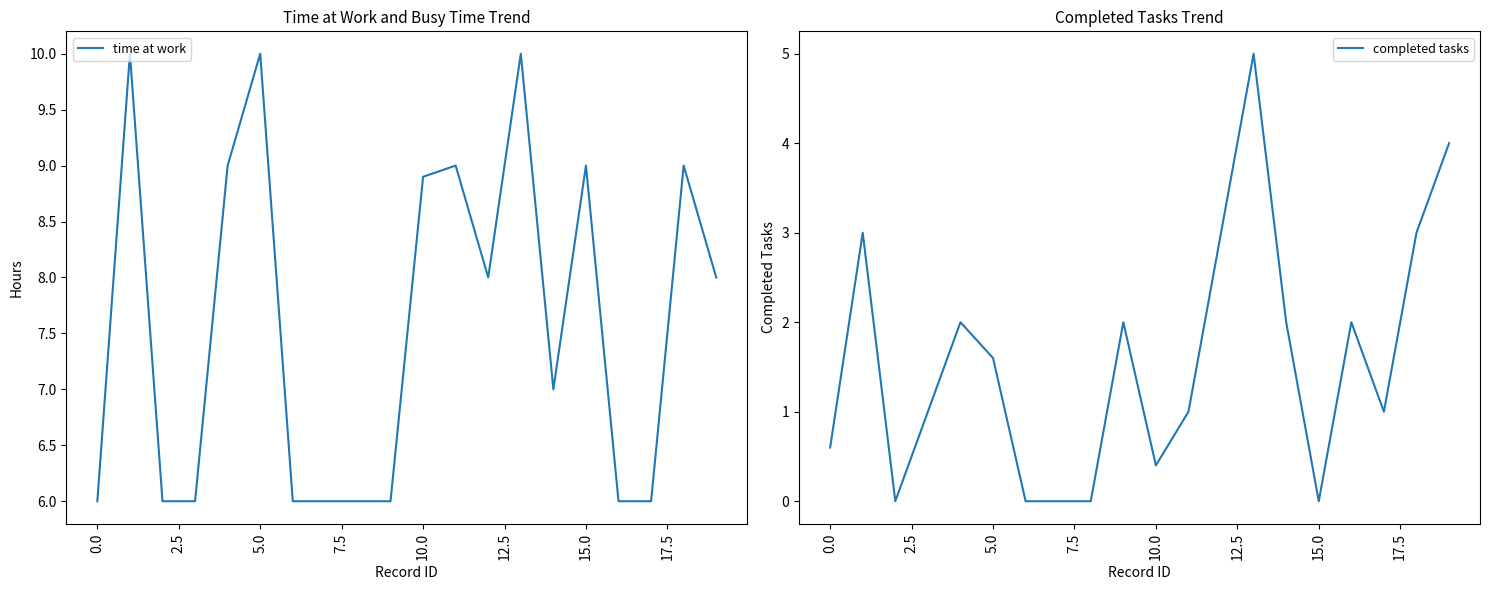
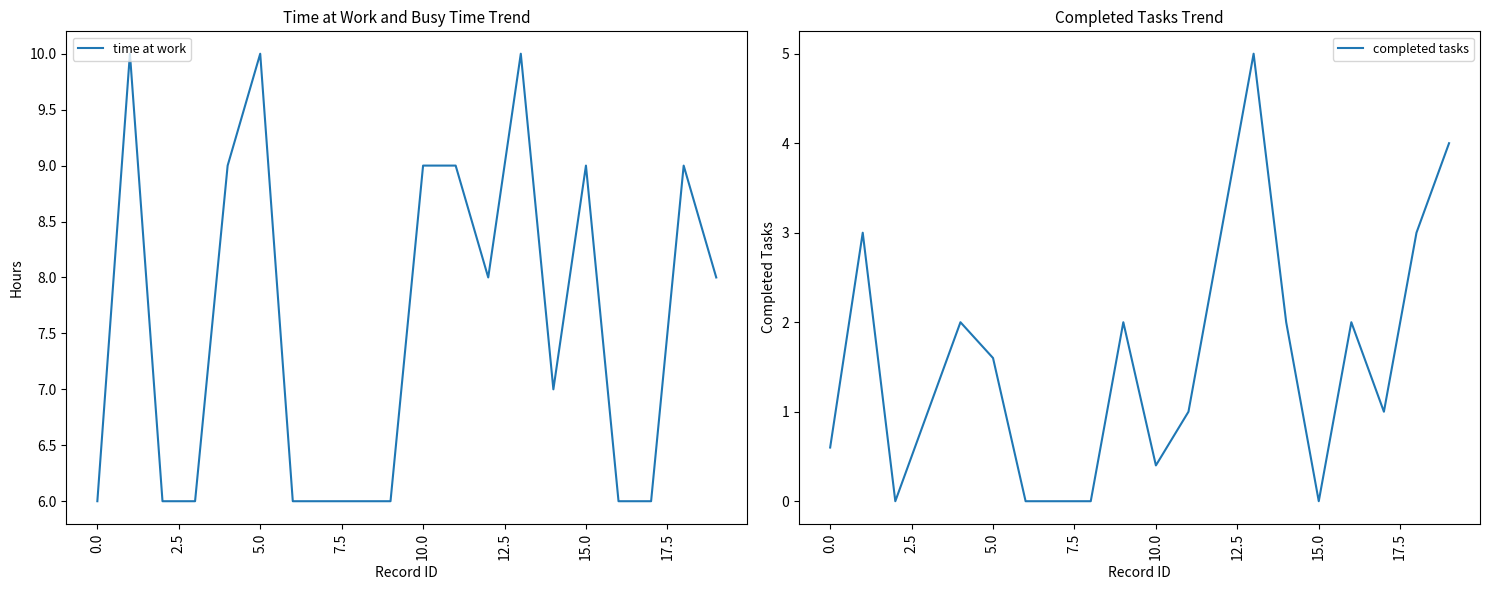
Time at Work and Busy Time Trend, 10.0: 8.9 -> 9.0
